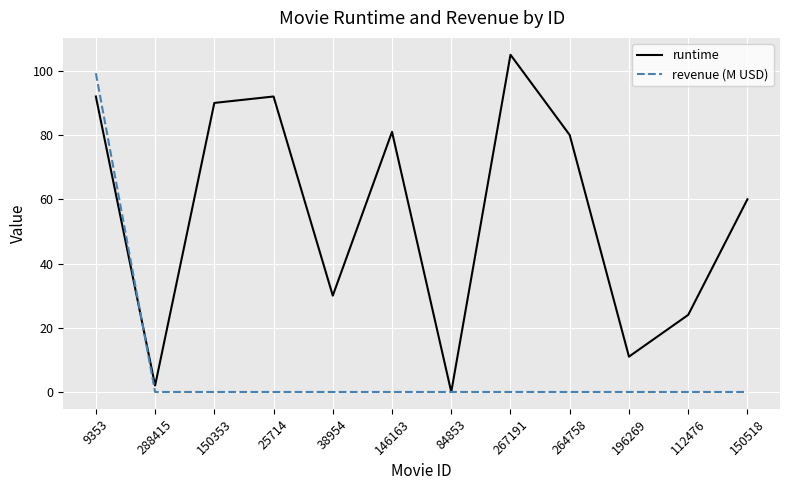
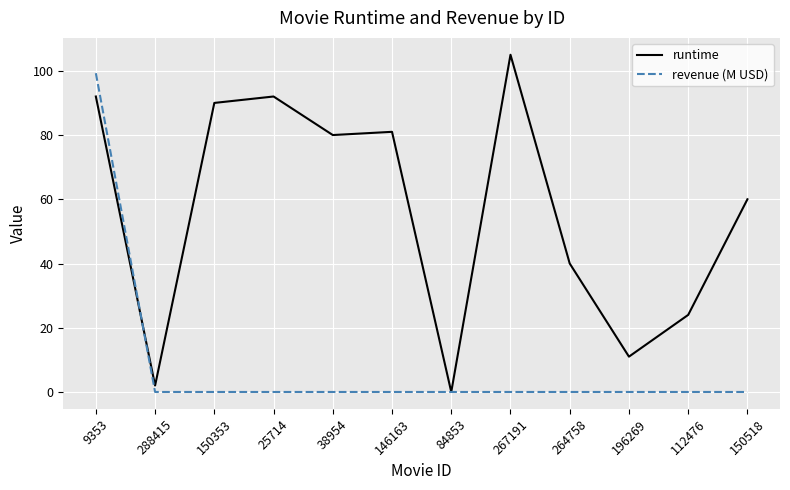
runtime, 38954: 30 -> 80
runtime, 264758: 80 -> 40
